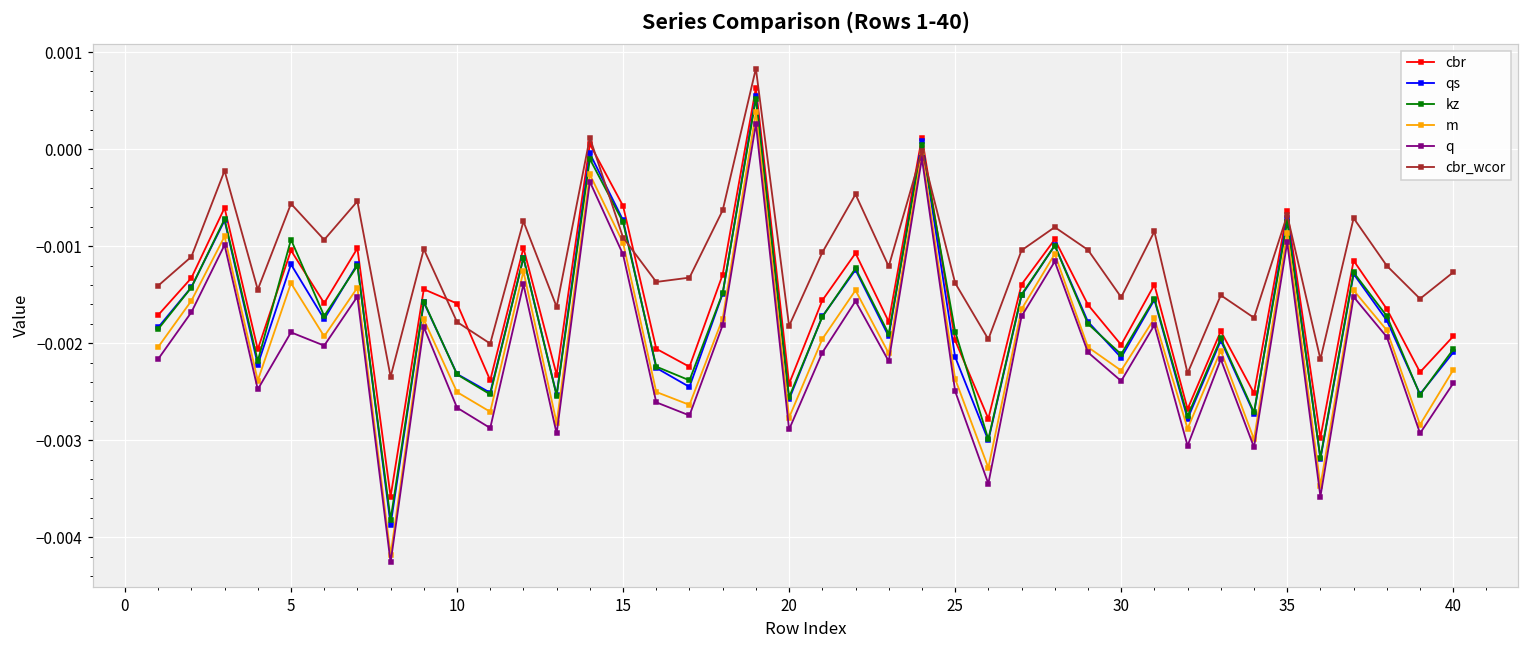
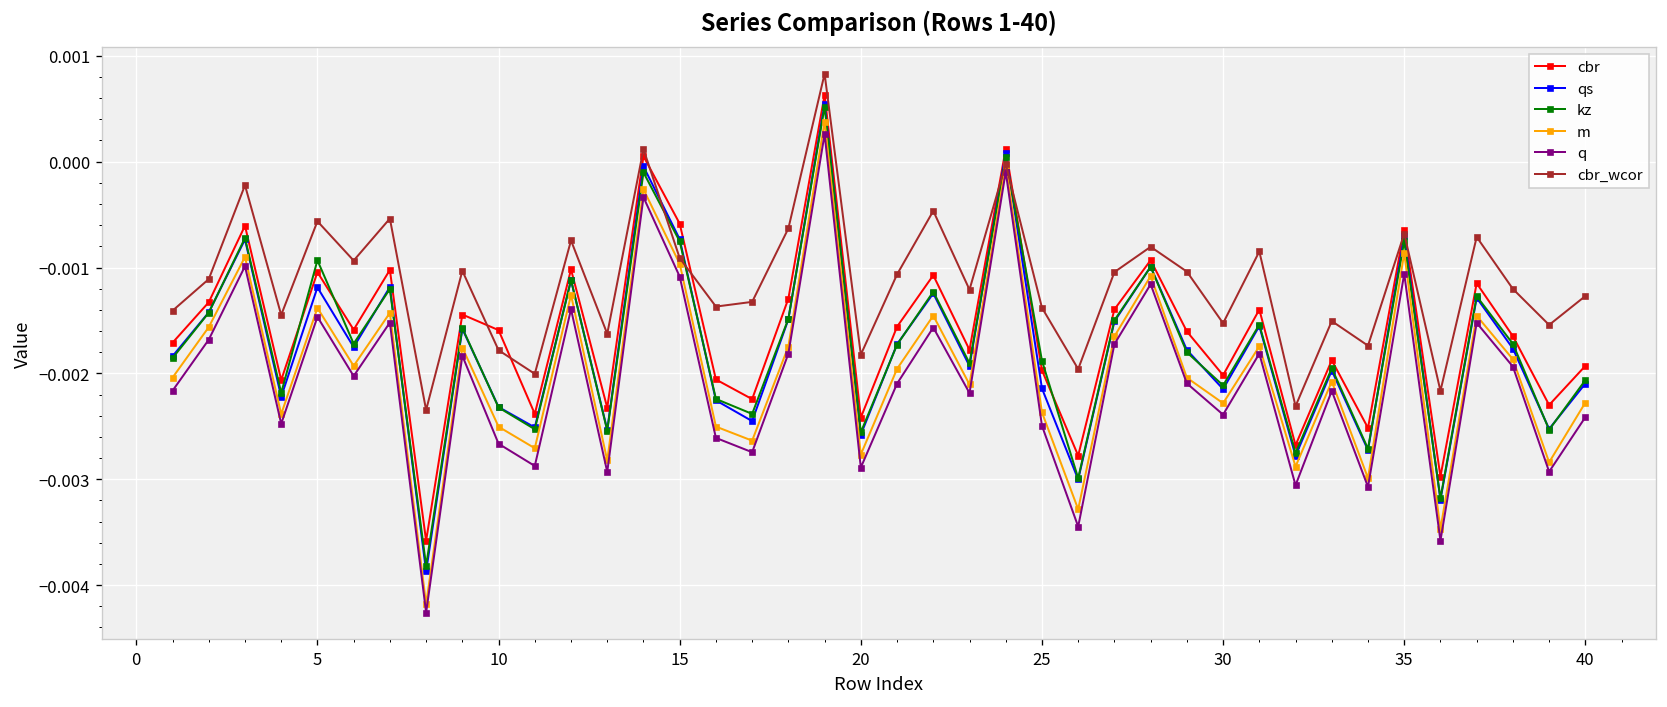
q, 5: -0.0019 -> -0.0015
q, 35: -0.0010 -> -0.0011
